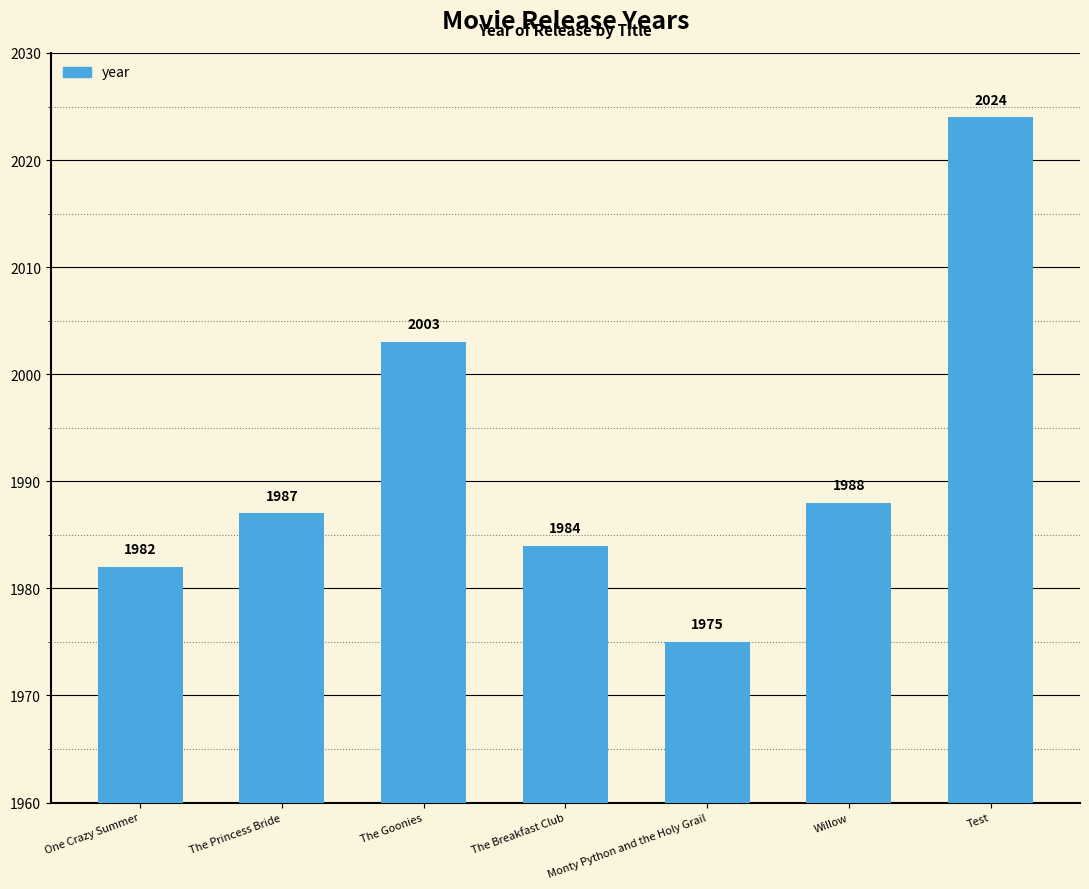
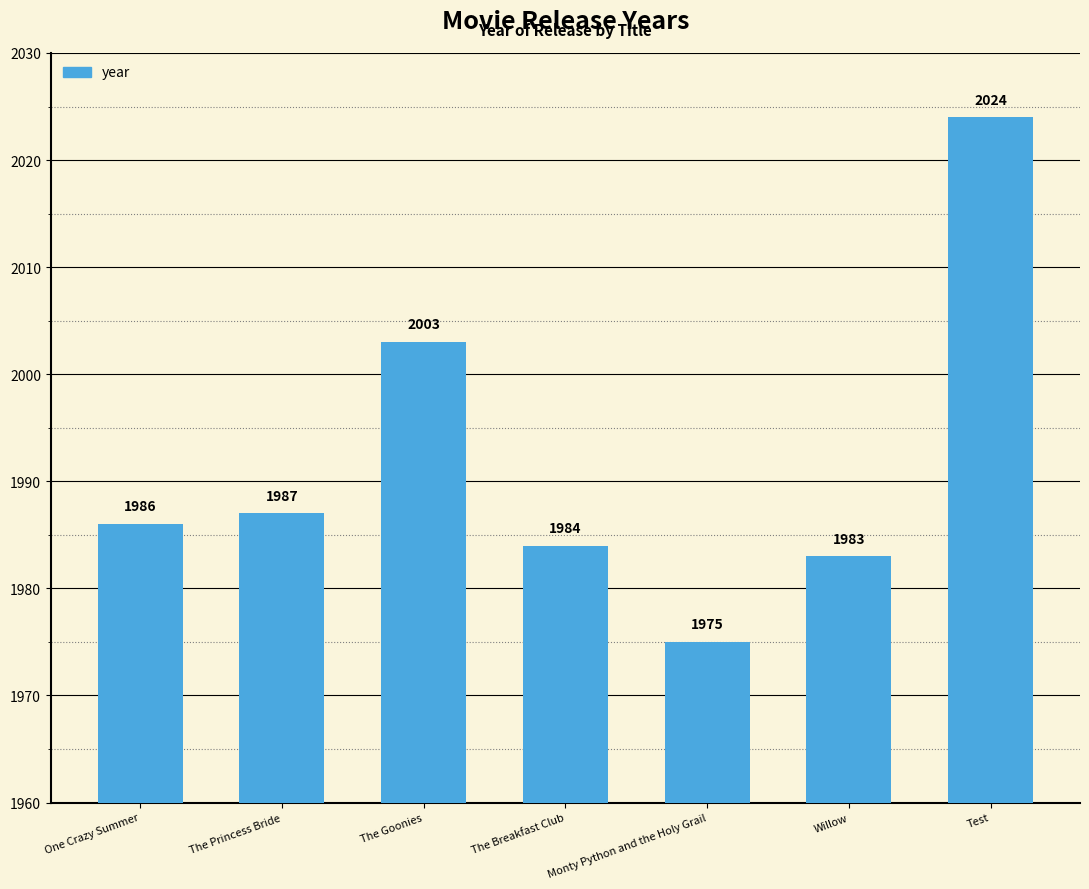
One Crazy Summer: 1982 -> 1986
Willow: 1988 -> 1983
